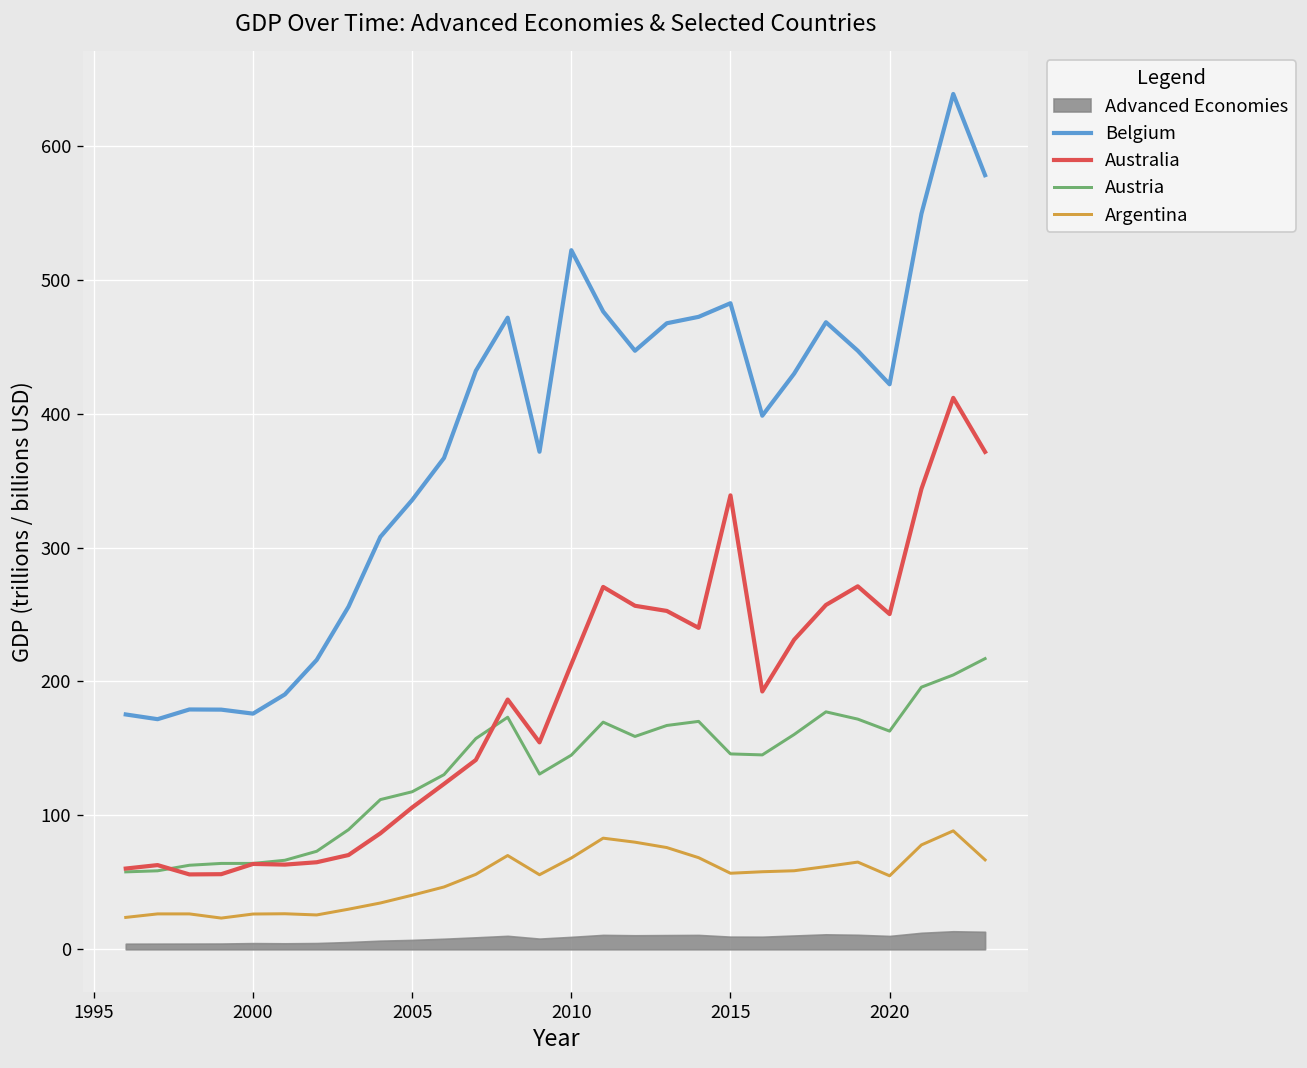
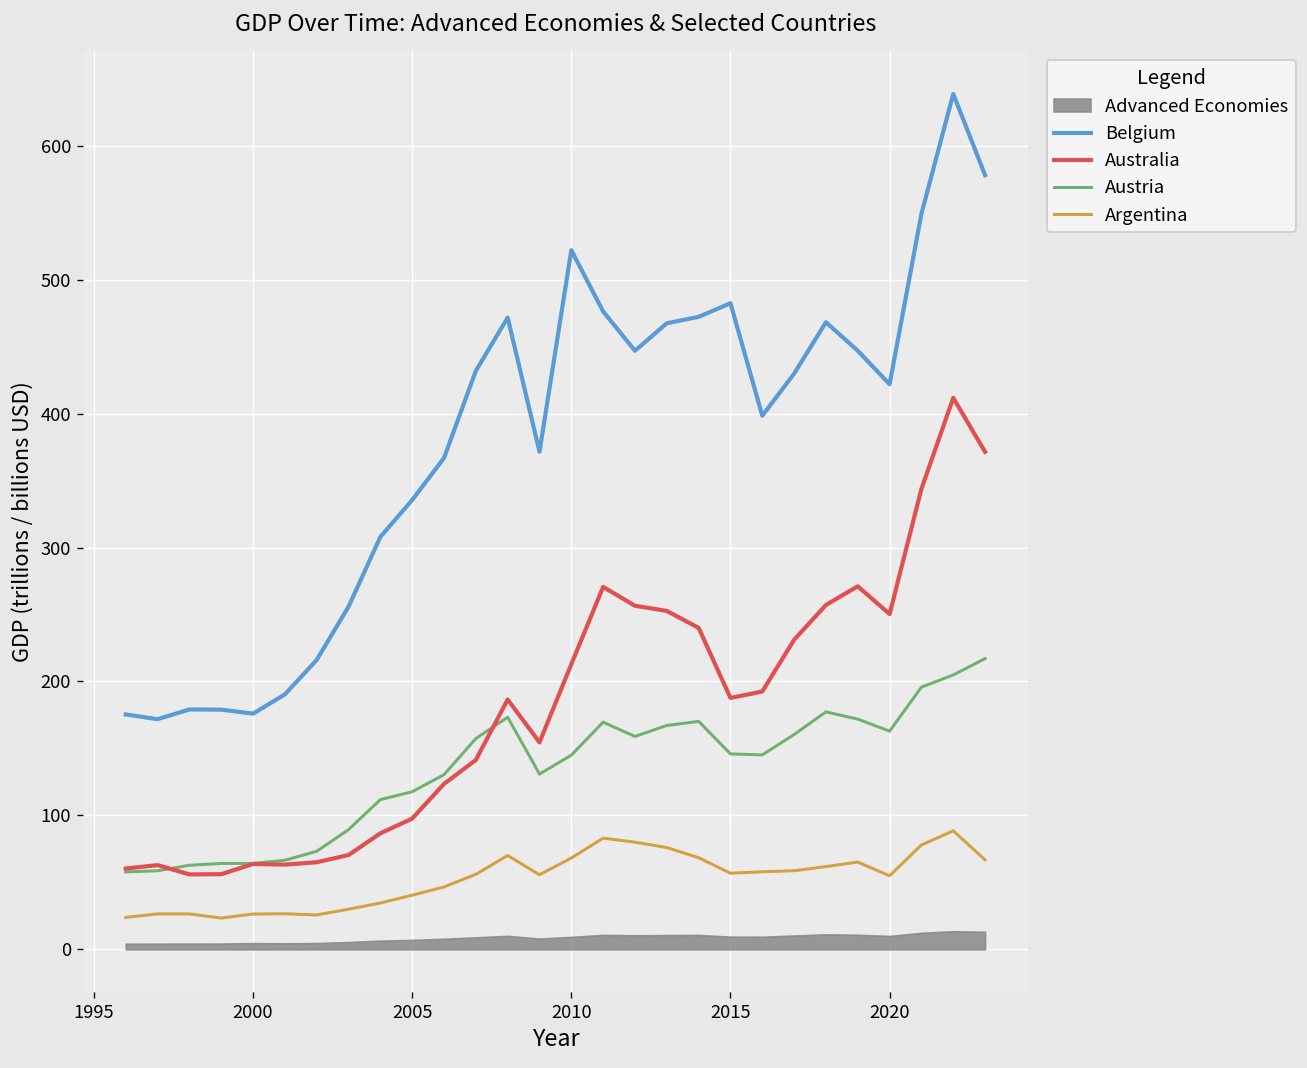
Australia, 2005: 106 -> 98
Australia, 2015: 339 -> 188
